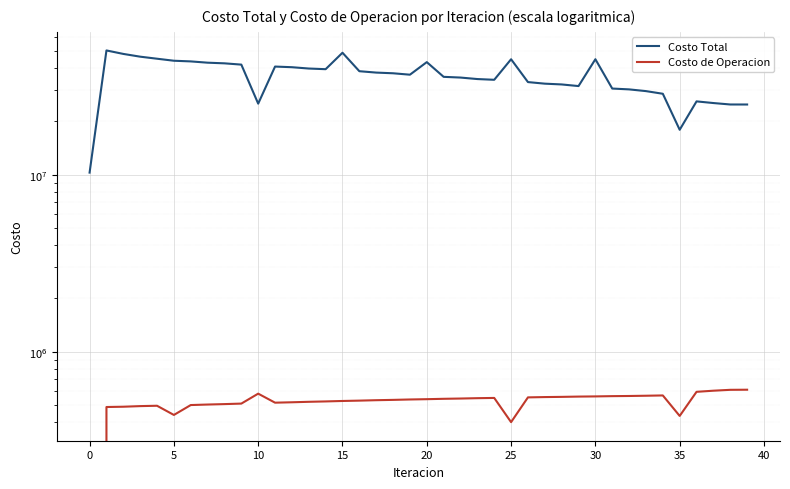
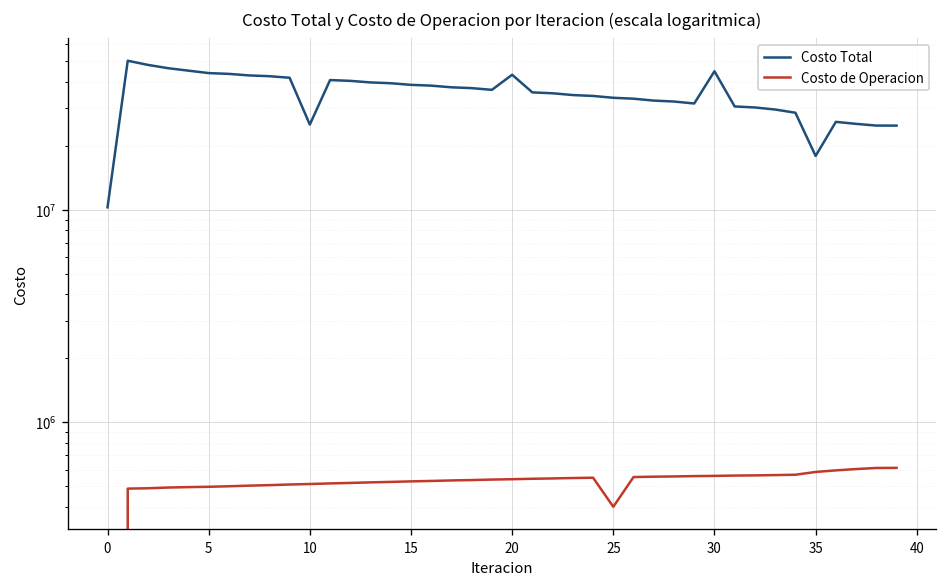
Costo de Operacion, 5: 440000 -> 500000
Costo de Operacion, 10: 580000 -> 510000
Costo Total, 15: 49000000 -> 39000000
Costo Total, 25: 45000000 -> 34000000
Costo de Operacion, 35: 430000 -> 580000
